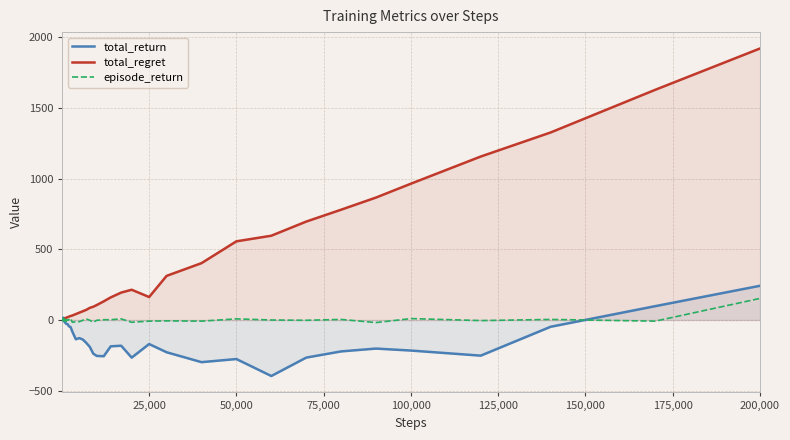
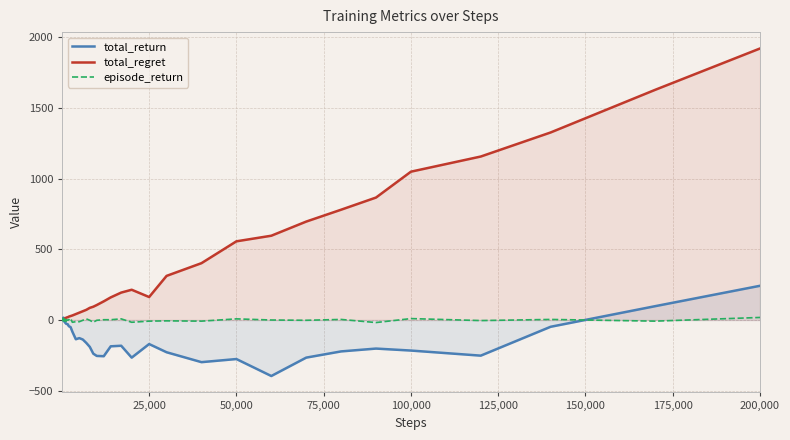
total_regret, 100,000: 960 -> 1050
episode_return, 200,000: 150 -> 20
